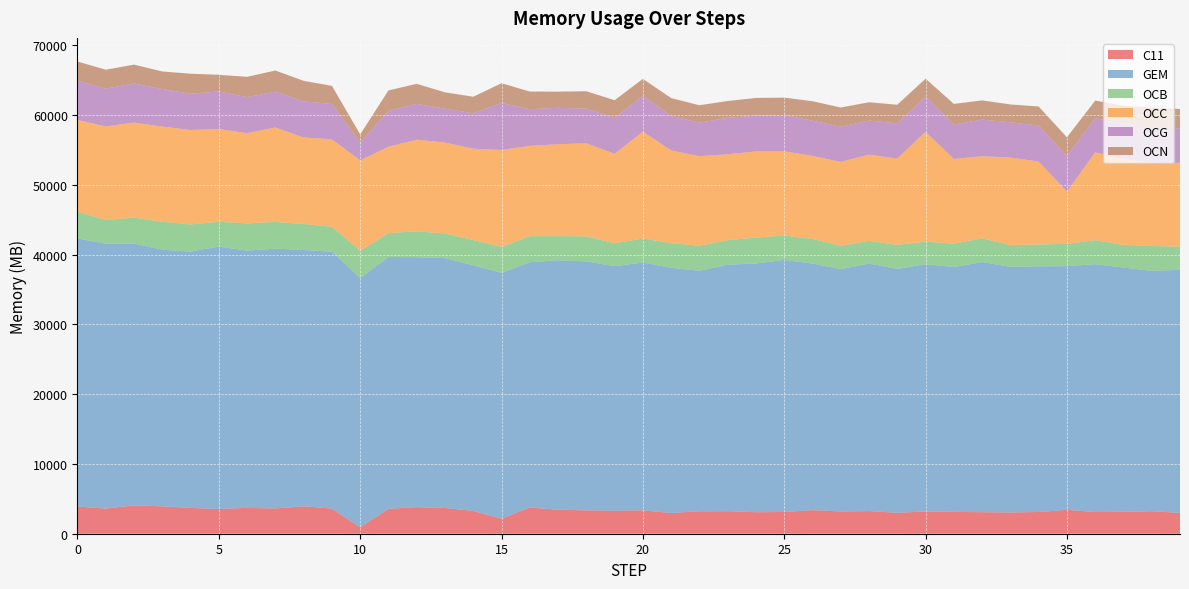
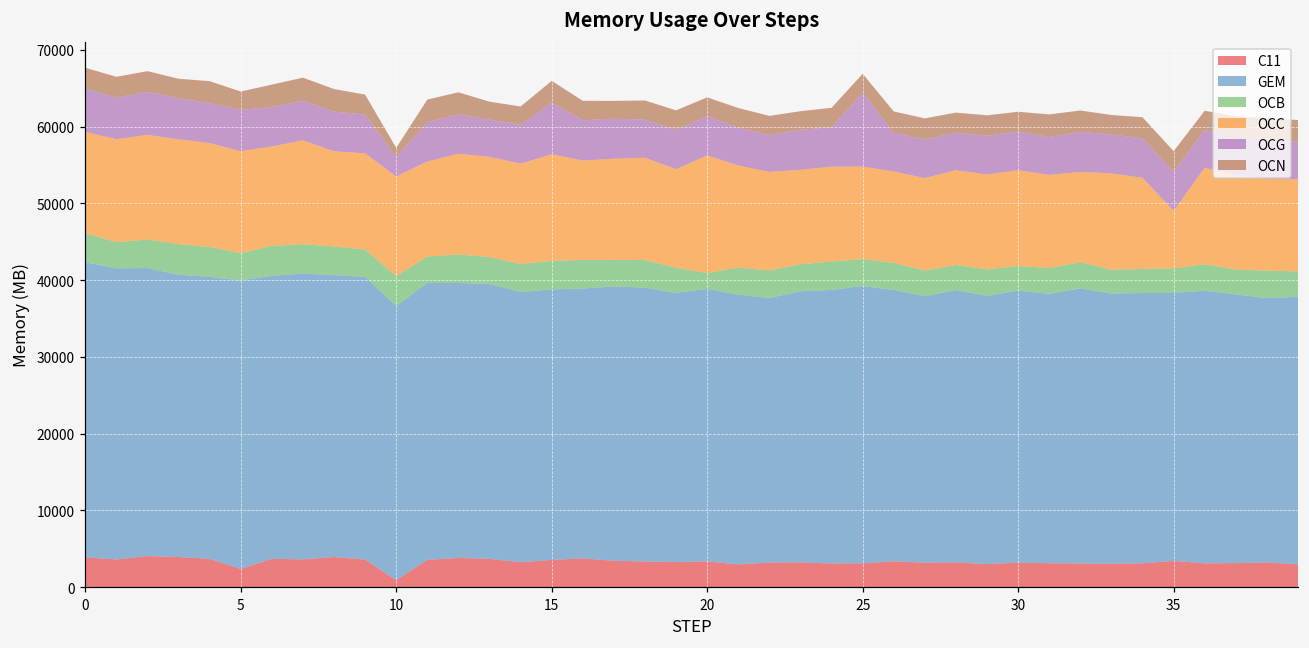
C11, 5: 4000 -> 2000
C11, 15: 2000 -> 4000
OCB, 20: 3000 -> 2000
OCG, 25: 5000 -> 10000
OCC, 30: 16000 -> 12000
